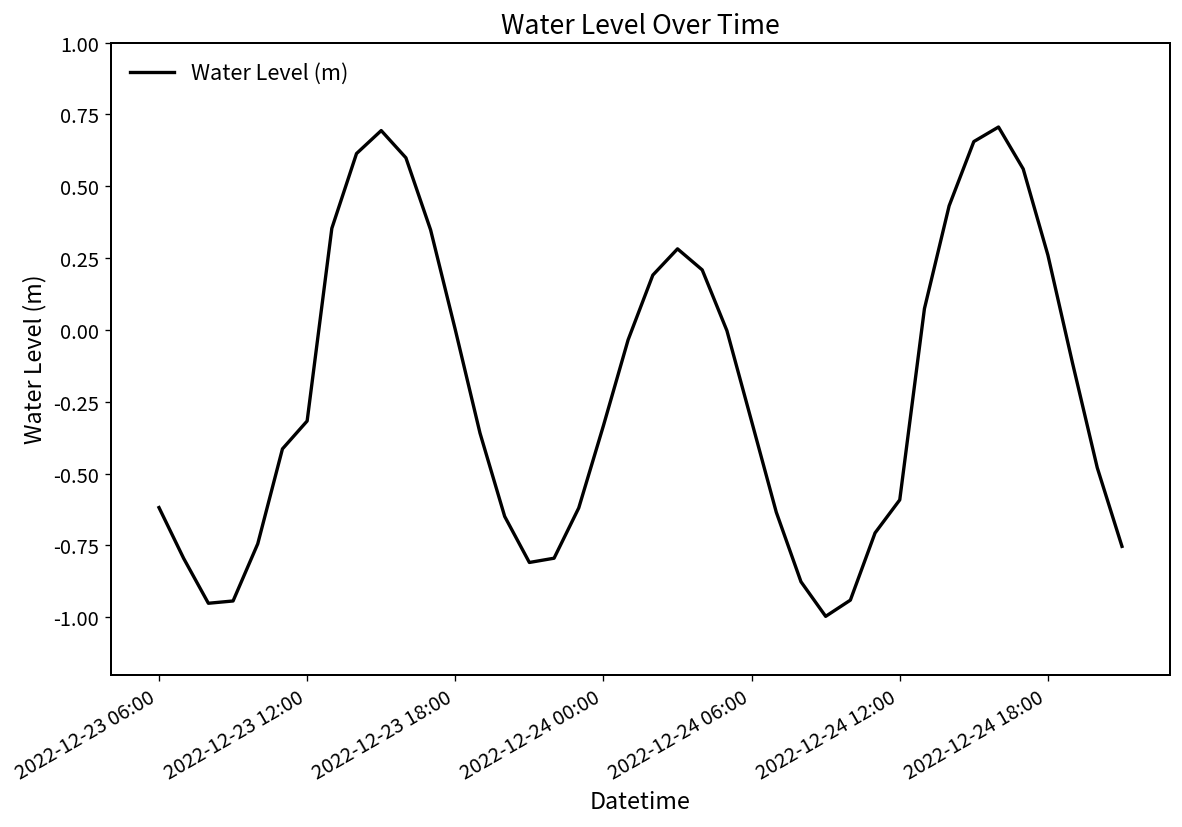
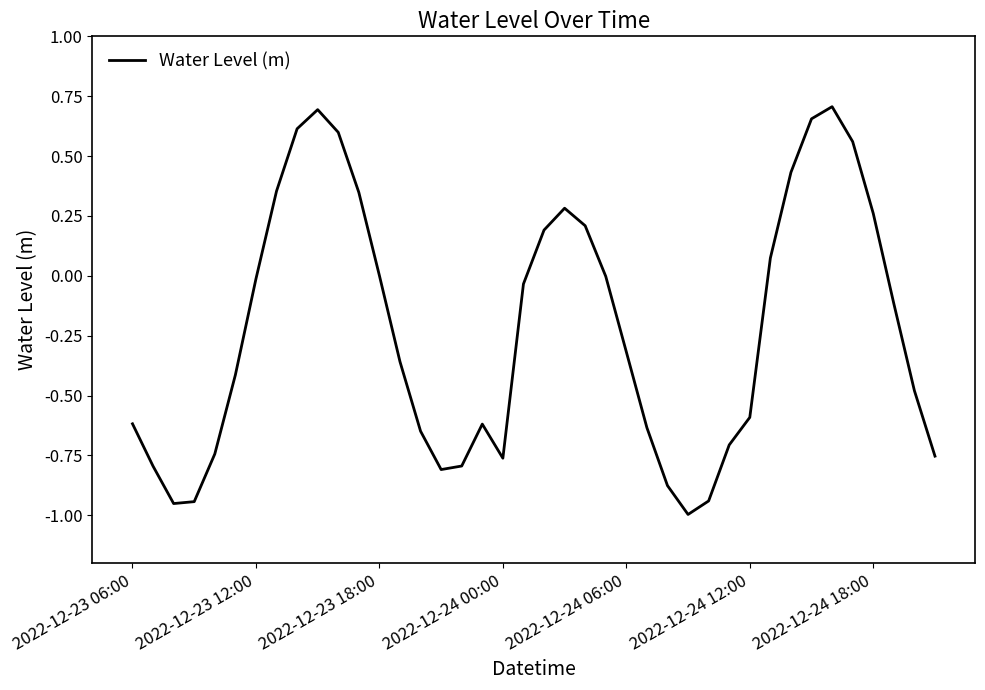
2022-12-23 12:00: -0.32 -> -0.01
2022-12-24 00:00: -0.33 -> -0.76
